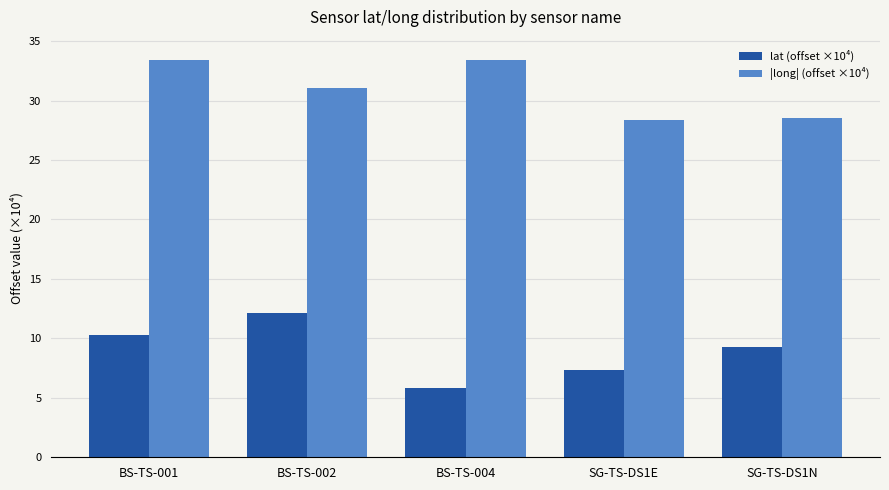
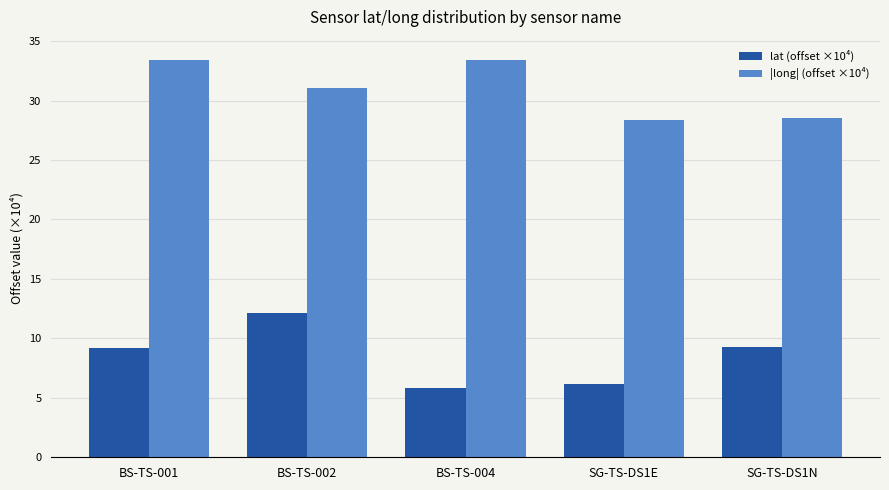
lat (offset ×10⁴), BS-TS-001: 10.3 -> 9.2
lat (offset ×10⁴), SG-TS-DS1E: 7.3 -> 6.2
